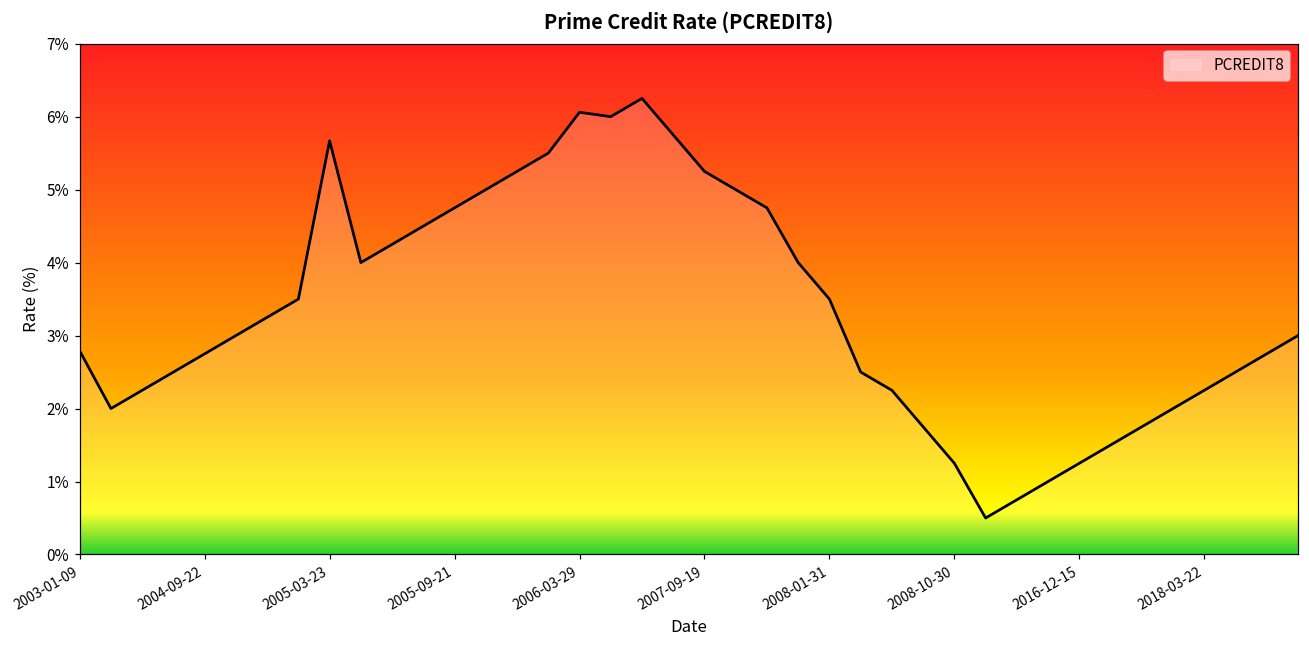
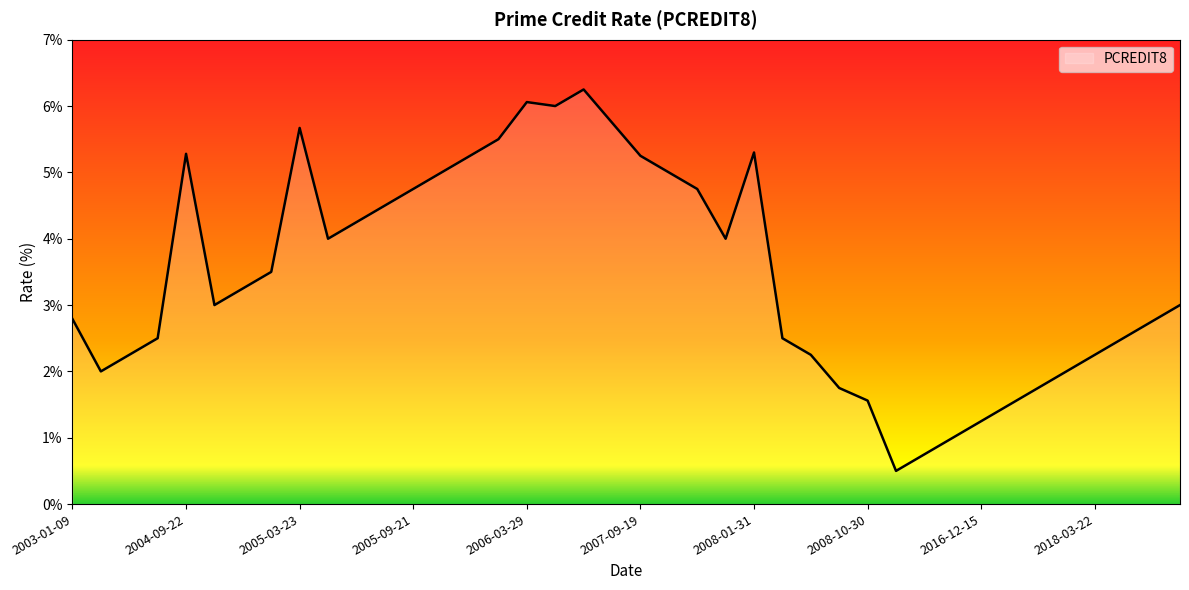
2004-09-22: 2.8% -> 5.3%
2008-01-31: 3.5% -> 5.3%
2008-10-30: 1.3% -> 1.6%
